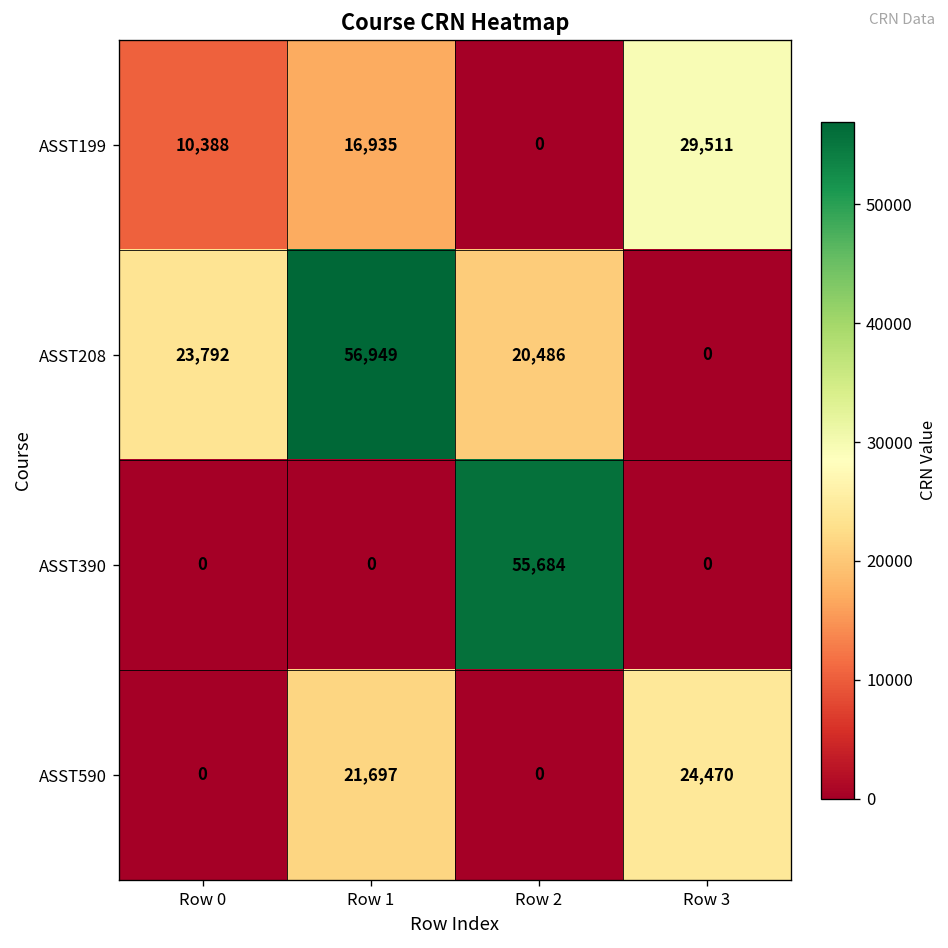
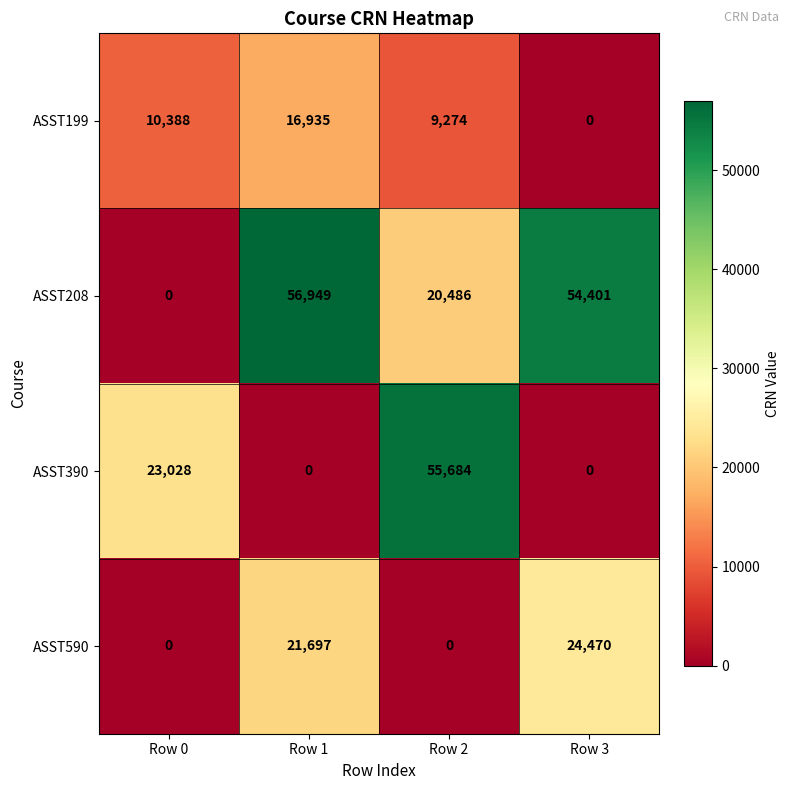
ASST199, Row 2: 0 -> 9,274
ASST199, Row 3: 29,511 -> 0
ASST208, Row 0: 23,792 -> 0
ASST208, Row 3: 0 -> 54,401
ASST390, Row 0: 0 -> 23,028
